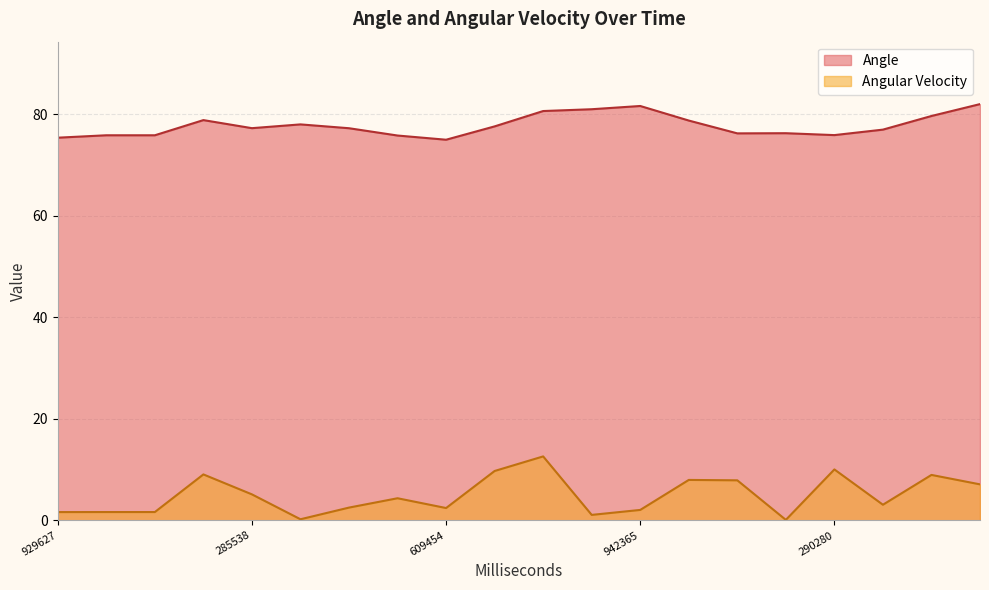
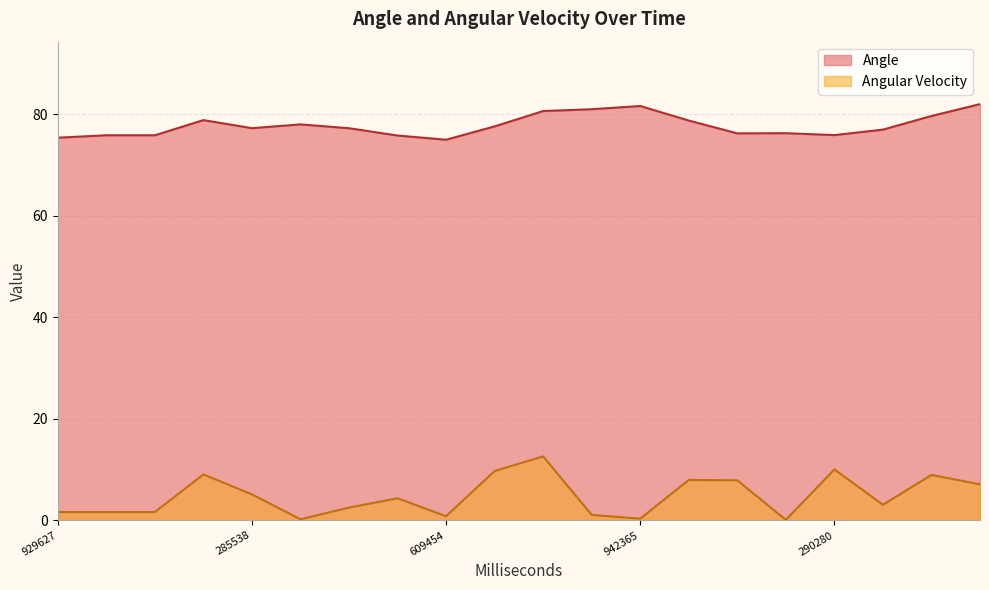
Angular Velocity, 609454: 2 -> 1
Angular Velocity, 942365: 2 -> 0
